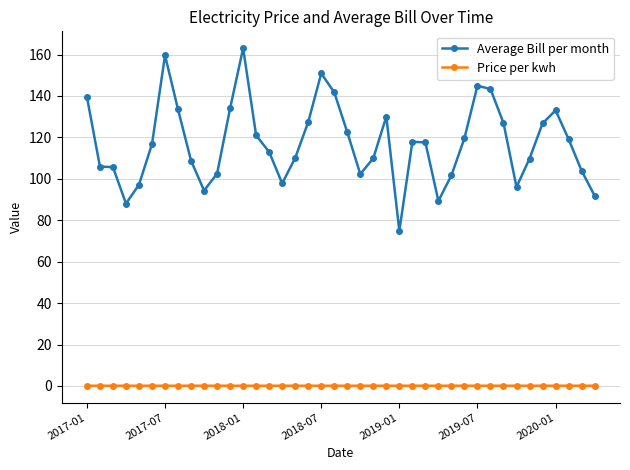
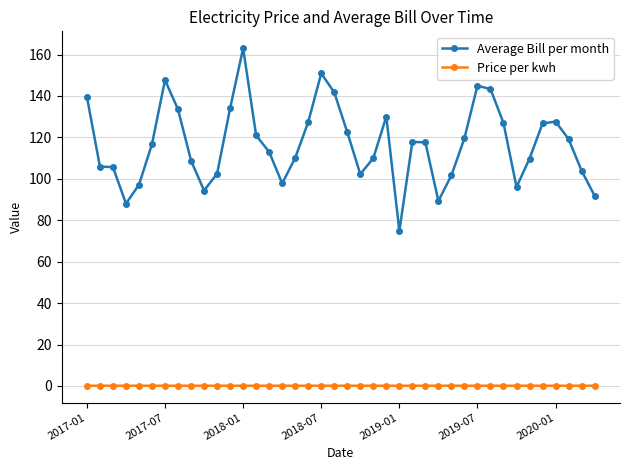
Average Bill per month, 2017-07: 160 -> 148
Average Bill per month, 2020-01: 133 -> 128
